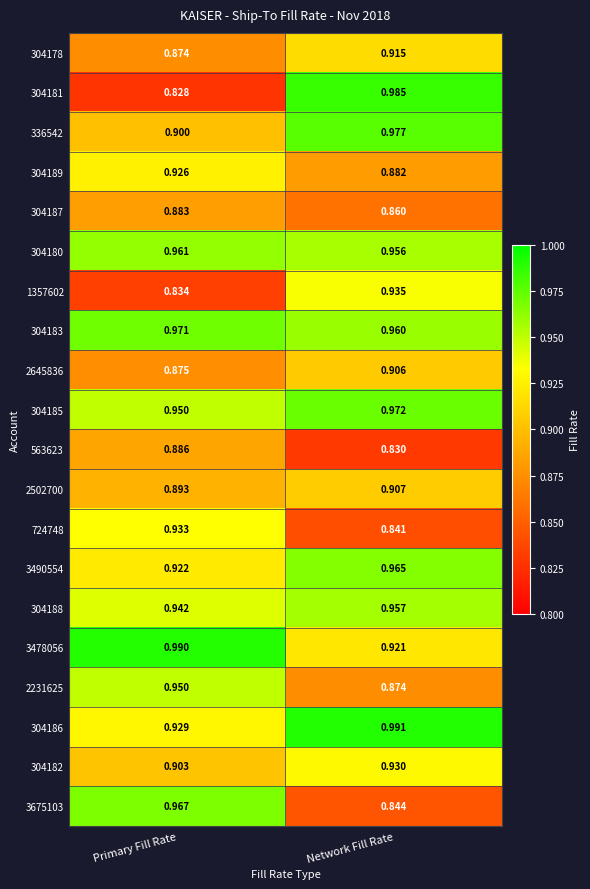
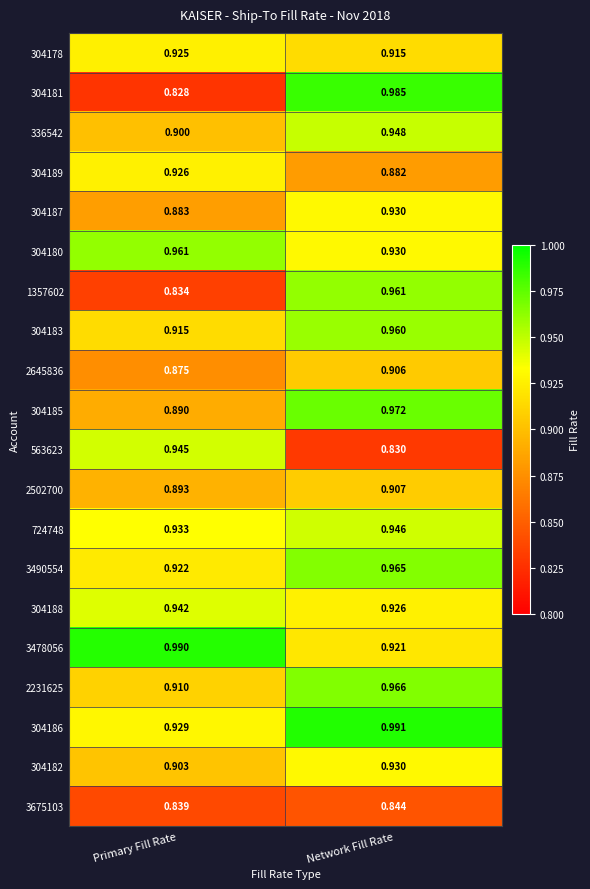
304178, Primary Fill Rate: 0.874 -> 0.925
336542, Network Fill Rate: 0.977 -> 0.948
304187, Network Fill Rate: 0.860 -> 0.930
304180, Network Fill Rate: 0.956 -> 0.930
1357602, Network Fill Rate: 0.935 -> 0.961
304183, Primary Fill Rate: 0.971 -> 0.915
304185, Primary Fill Rate: 0.950 -> 0.890
563623, Primary Fill Rate: 0.886 -> 0.945
724748, Network Fill Rate: 0.841 -> 0.946
304188, Network Fill Rate: 0.957 -> 0.926
2231625, Primary Fill Rate: 0.950 -> 0.910
2231625, Network Fill Rate: 0.874 -> 0.966
3675103, Primary Fill Rate: 0.967 -> 0.839
